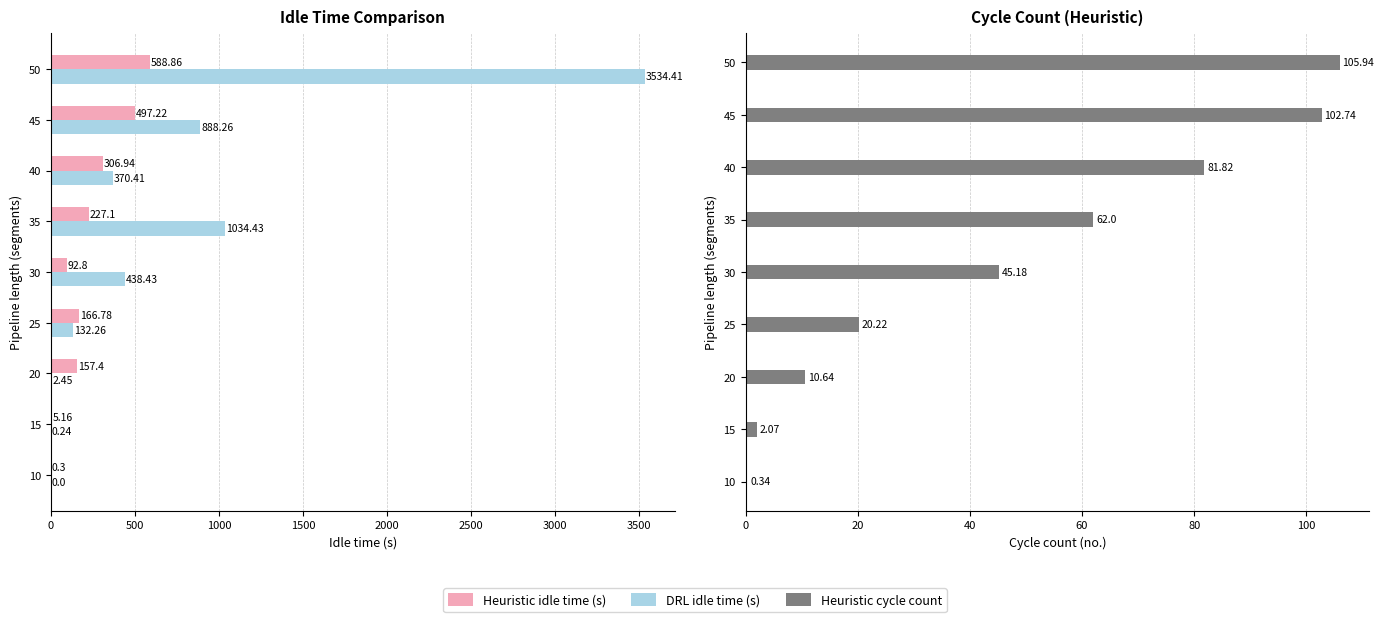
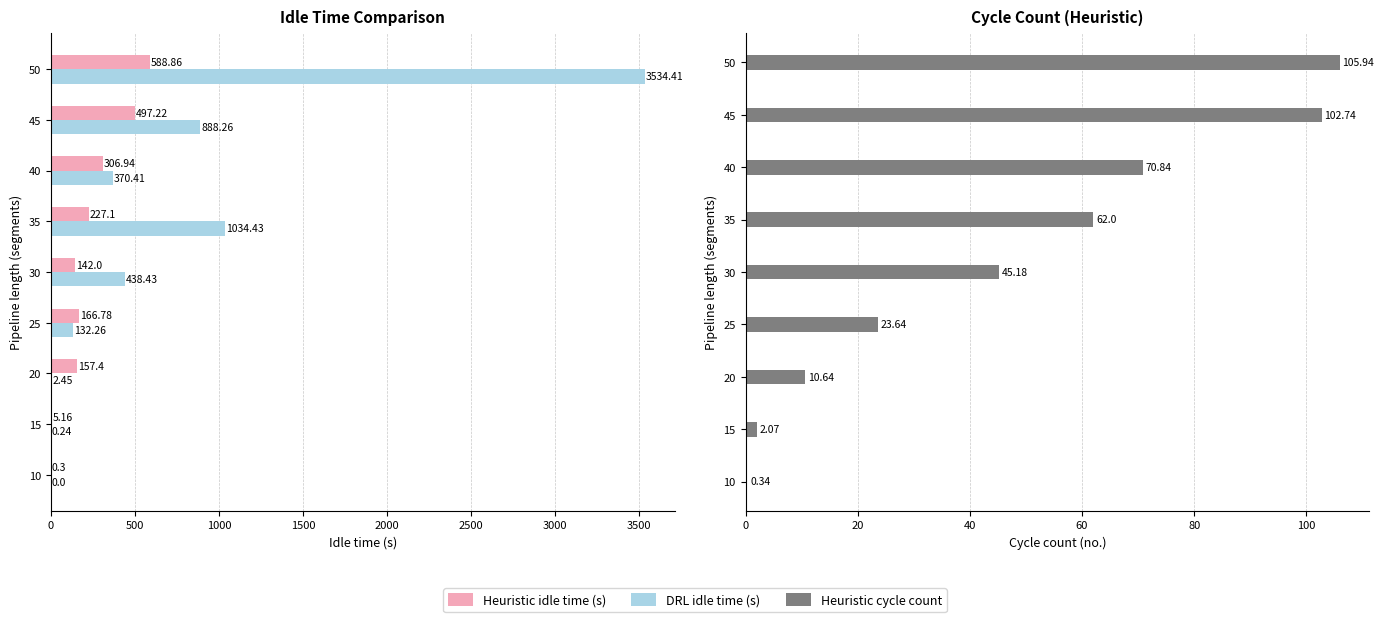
Idle Time Comparison, Heuristic idle time (s), 30: 92.8 -> 142.0
Cycle Count (Heuristic), 40: 81.82 -> 70.84
Cycle Count (Heuristic), 25: 20.22 -> 23.64
